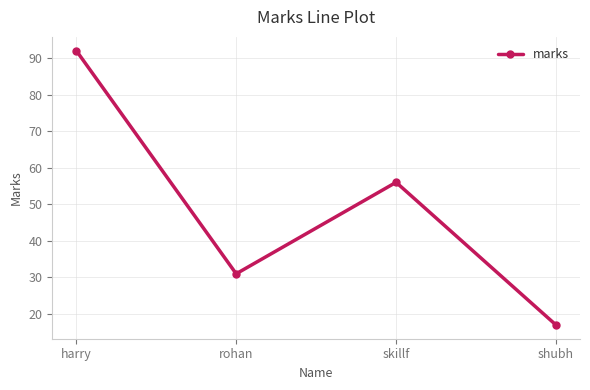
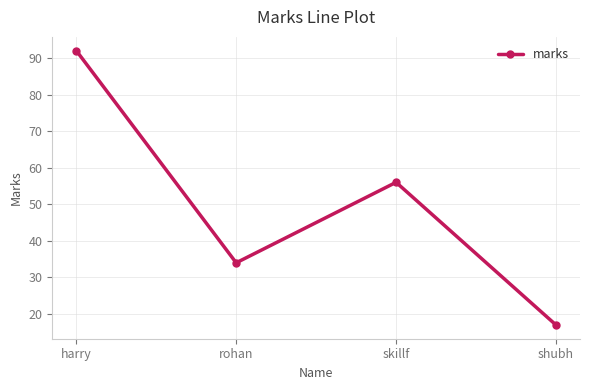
rohan: 31 -> 34
